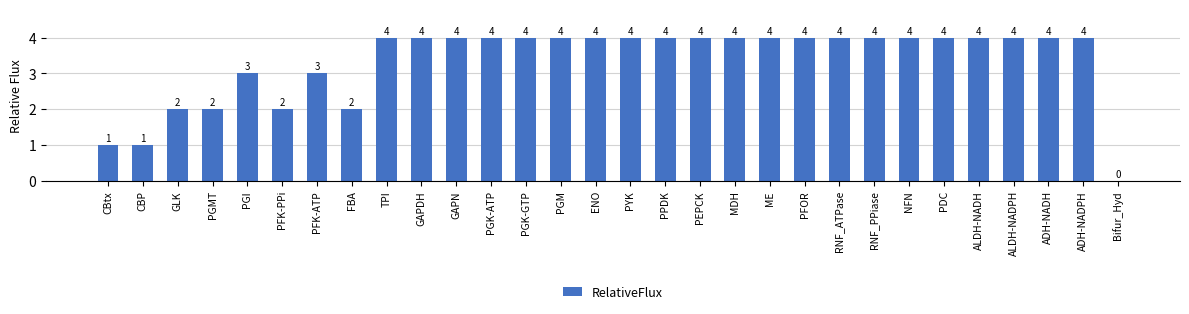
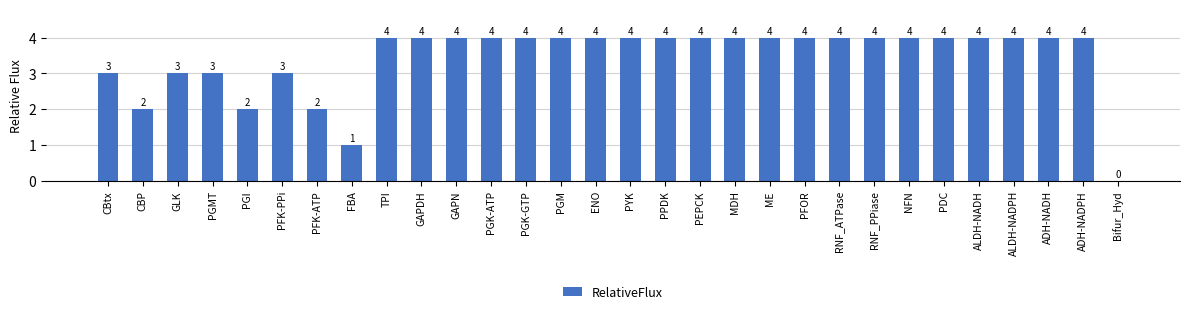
CBtx: 1 -> 3
CBP: 1 -> 2
GLK: 2 -> 3
PGMT: 2 -> 3
PGI: 3 -> 2
PFK-PPi: 2 -> 3
PFK-ATP: 3 -> 2
FBA: 2 -> 1
